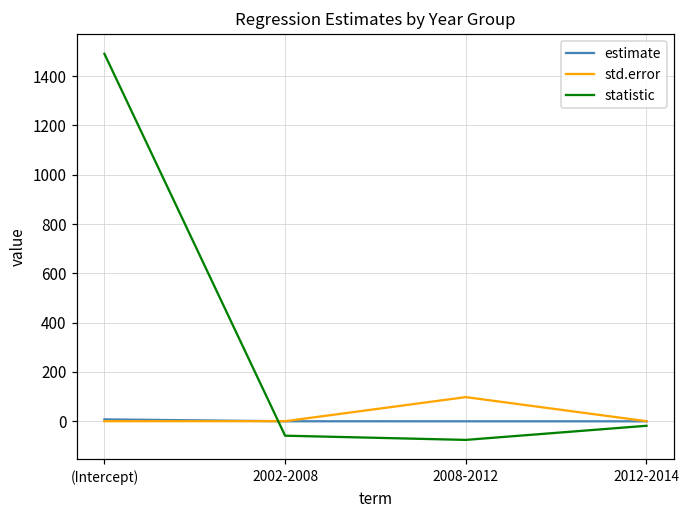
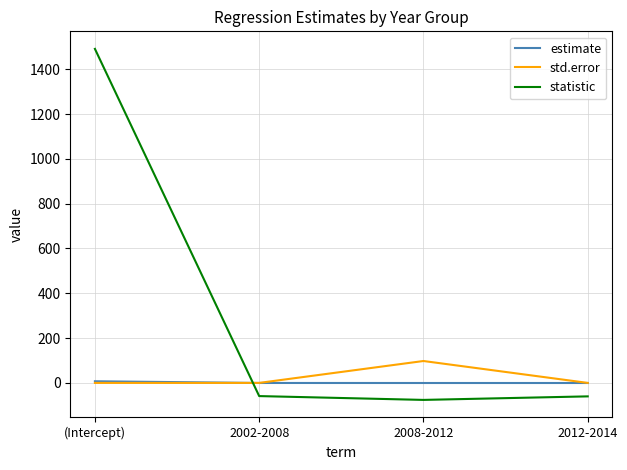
statistic, 2012-2014: -20 -> -60
